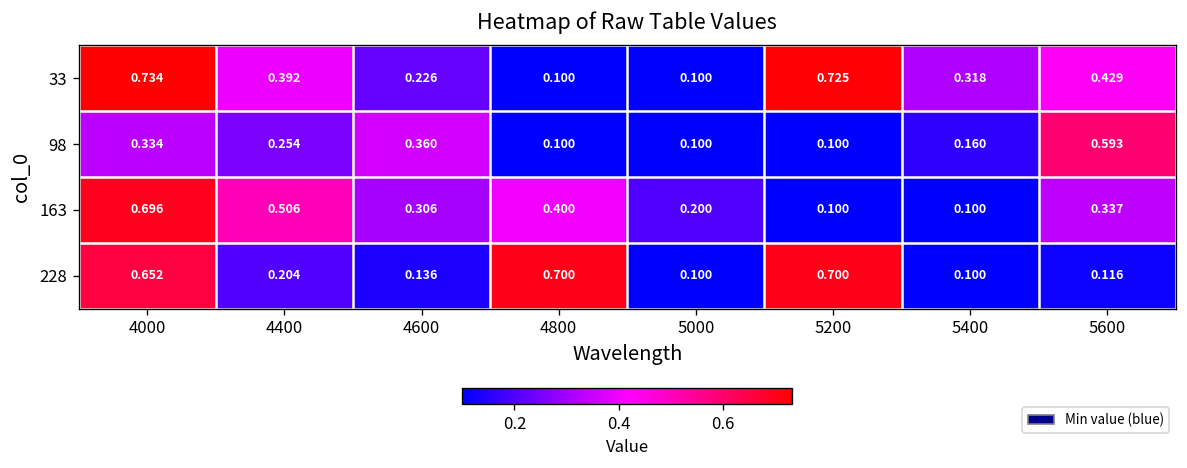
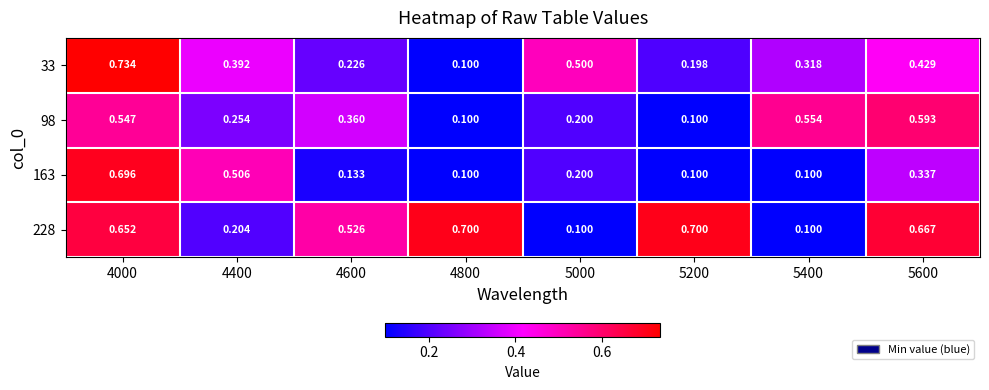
33, 5000: 0.100 -> 0.500
33, 5200: 0.725 -> 0.198
98, 4000: 0.334 -> 0.547
98, 5000: 0.100 -> 0.200
98, 5400: 0.160 -> 0.554
163, 4600: 0.306 -> 0.133
163, 4800: 0.400 -> 0.100
228, 4600: 0.136 -> 0.526
228, 5600: 0.116 -> 0.667
